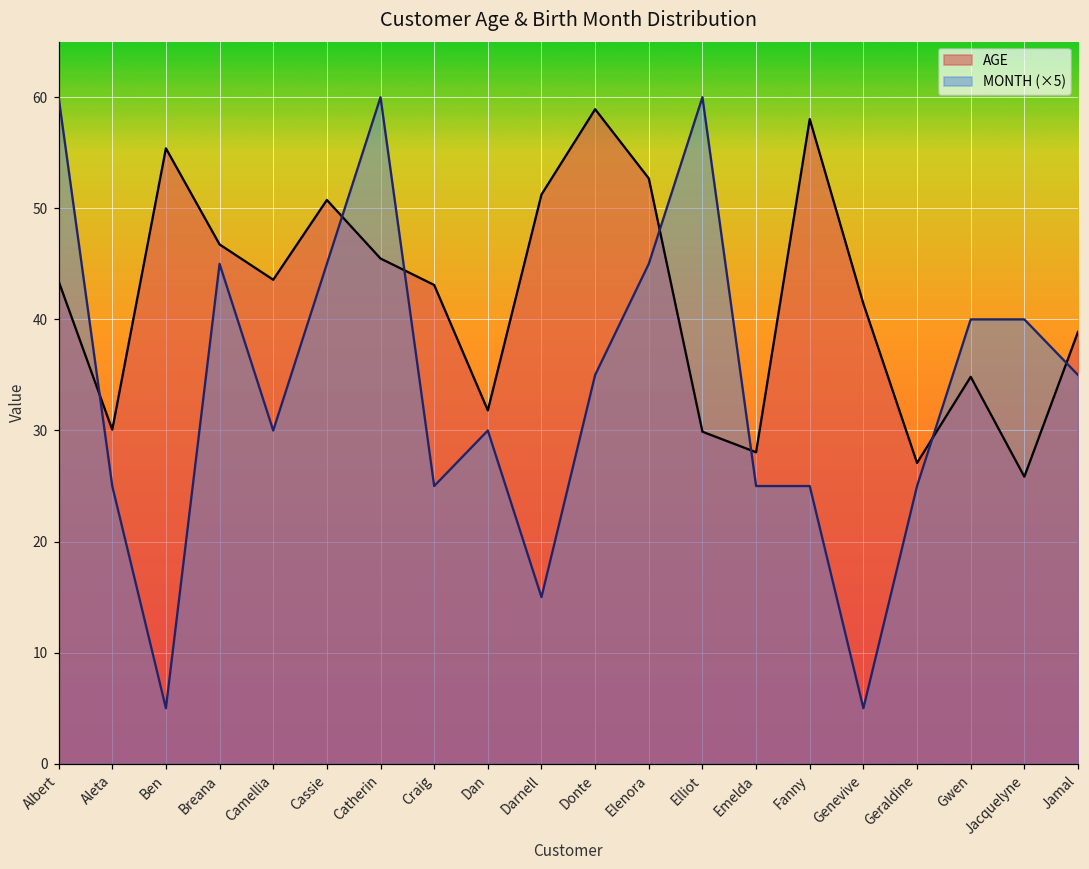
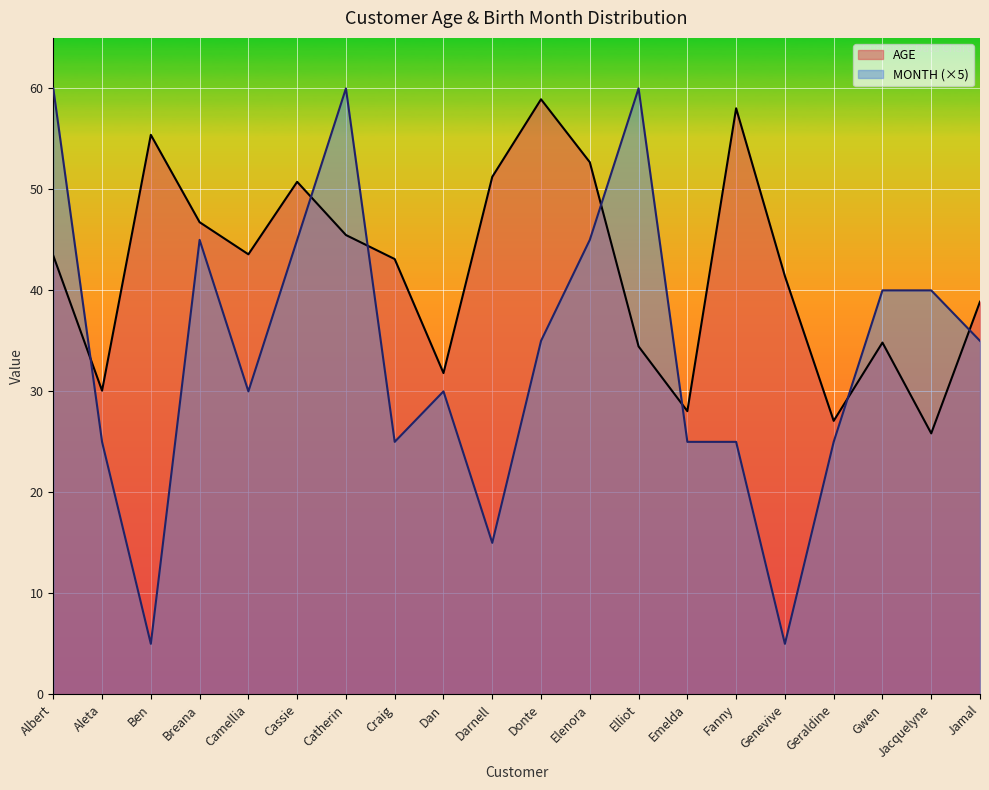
AGE, Elliot: 29.9 -> 34.5
